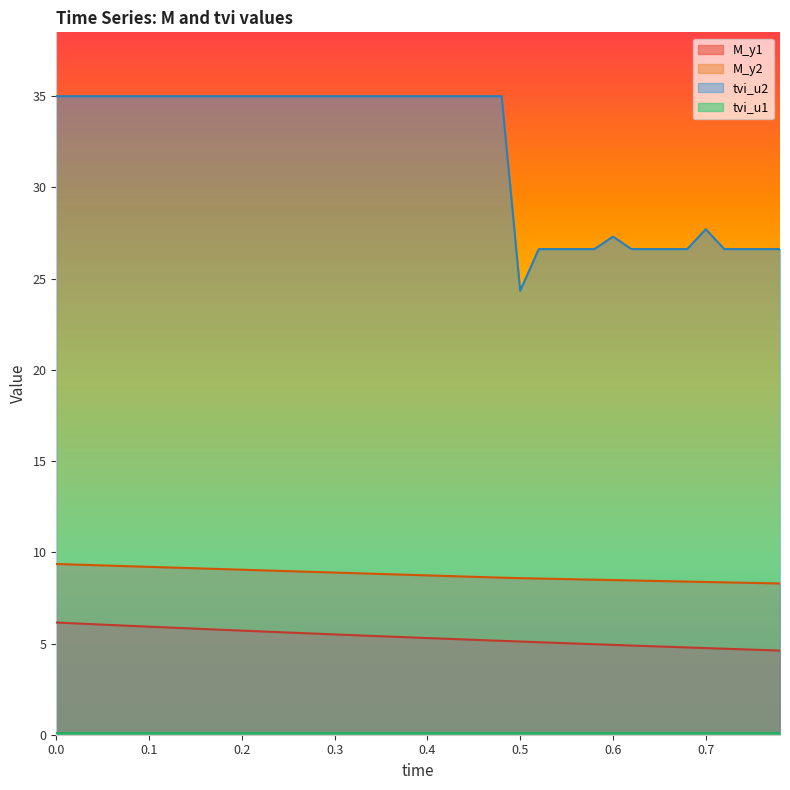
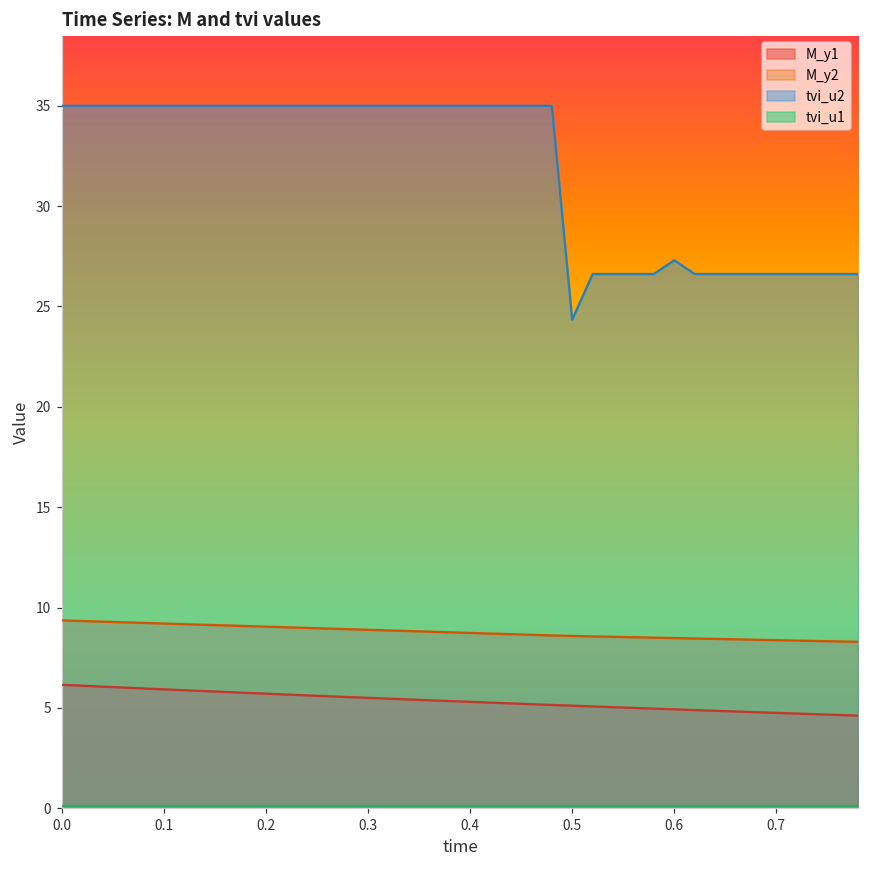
tvi_u2, 0.7: 27.7 -> 26.6
